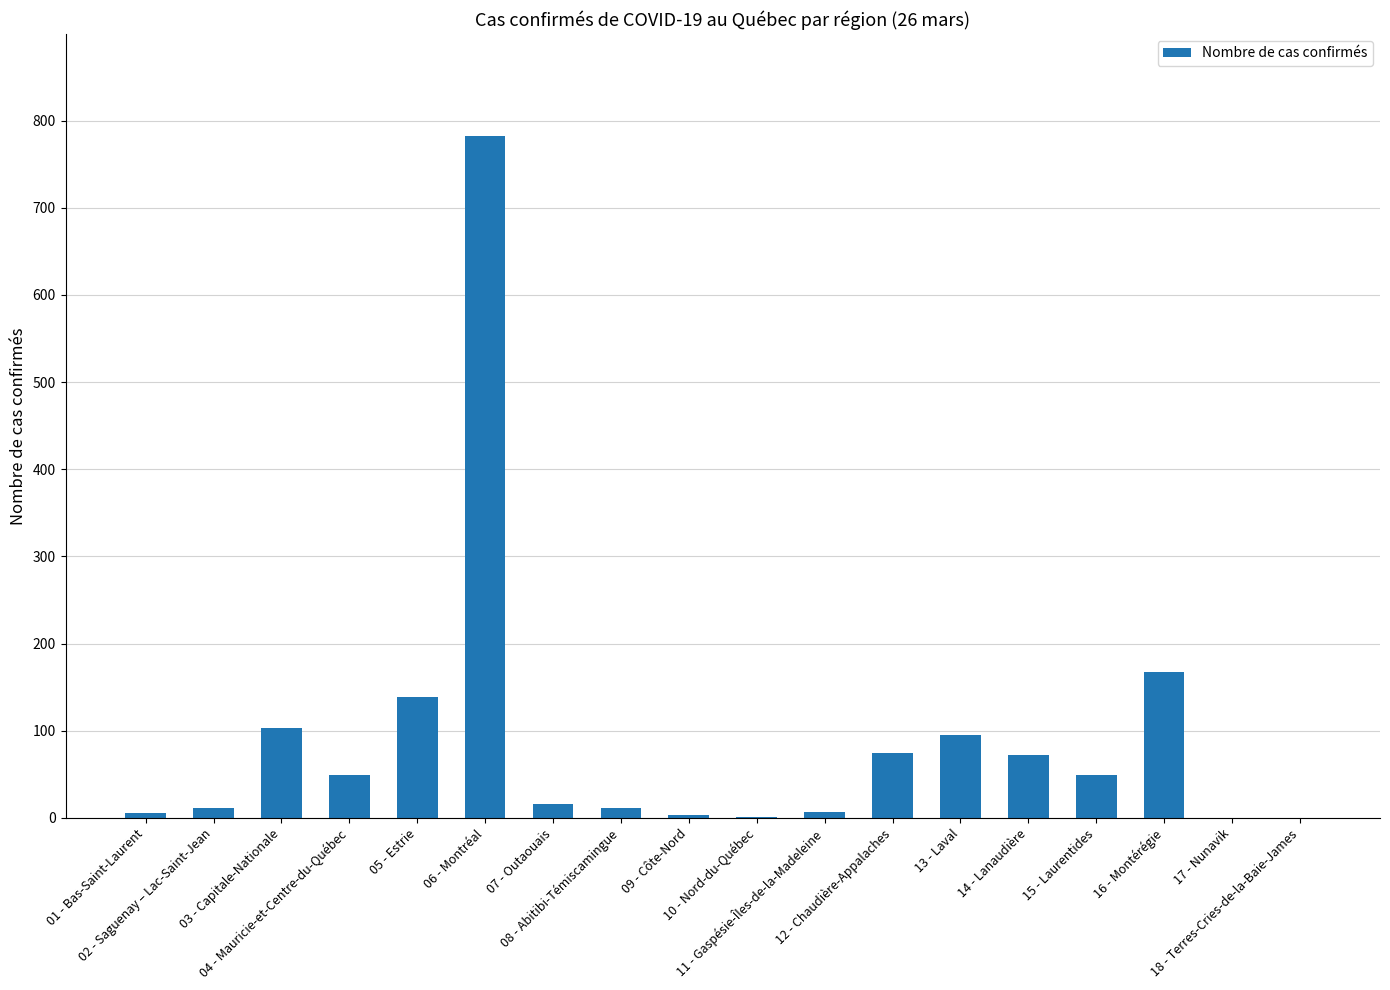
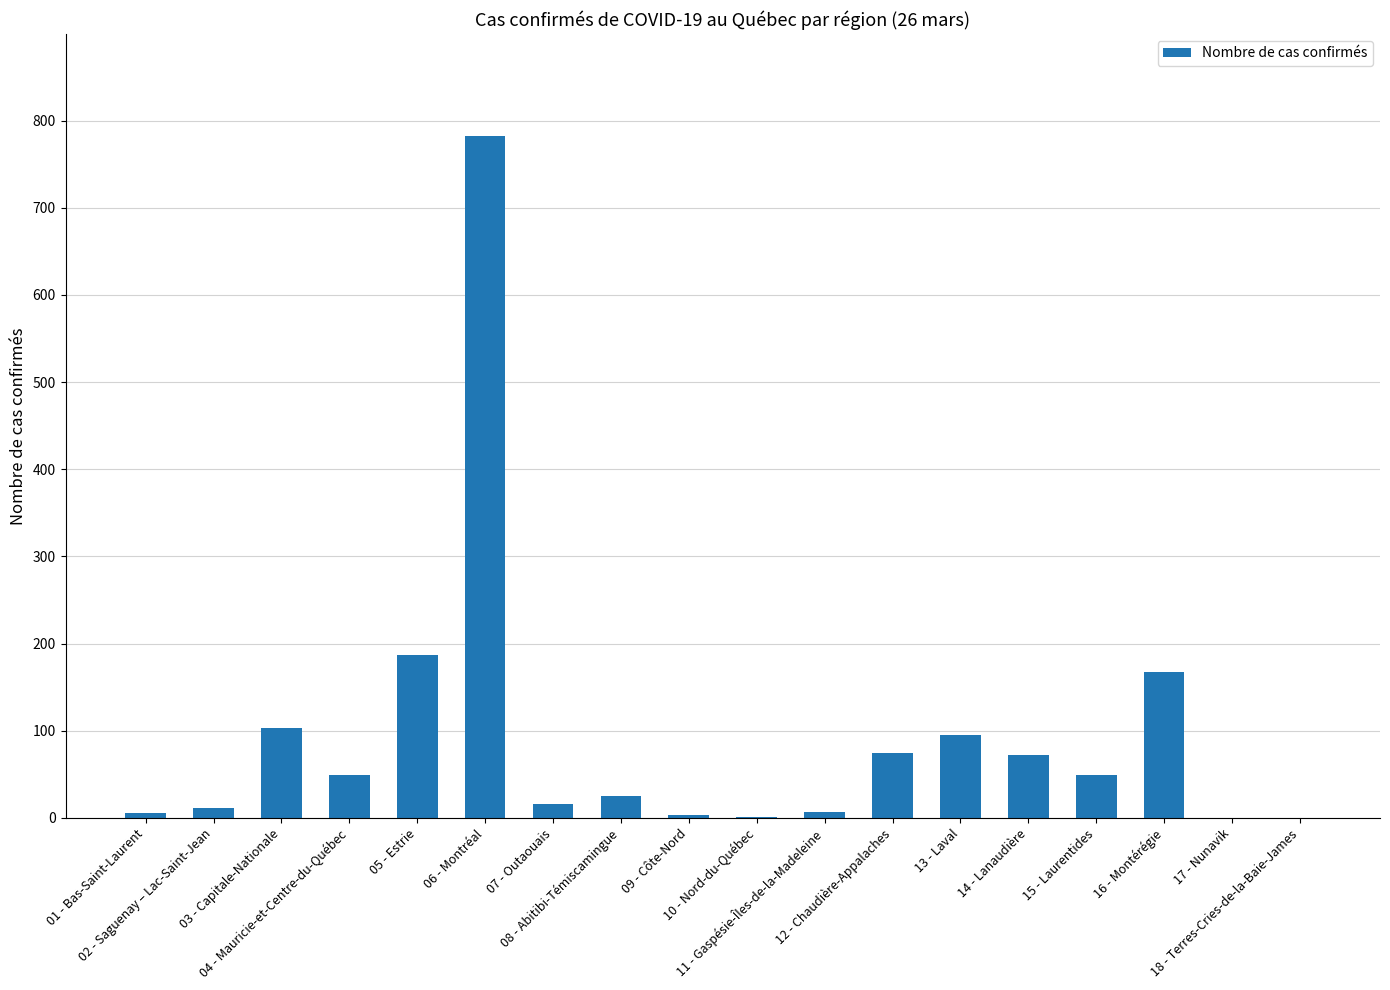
05 - Estrie: 140 -> 190
08 - Abitibi-Témiscamingue: 10 -> 30
